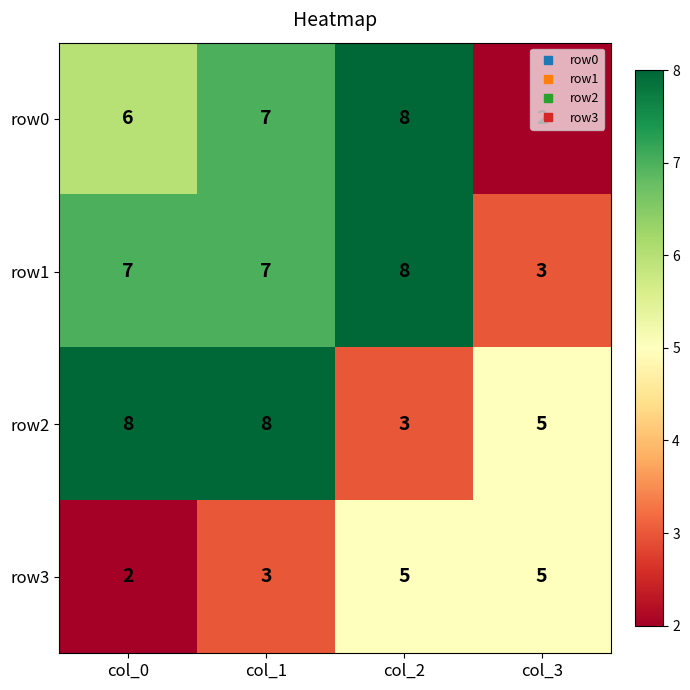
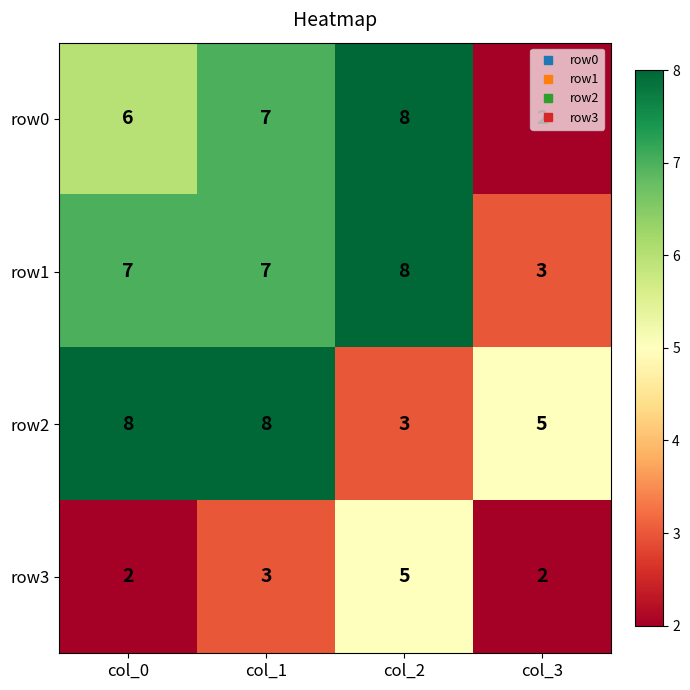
row3, col_3: 5 -> 2
